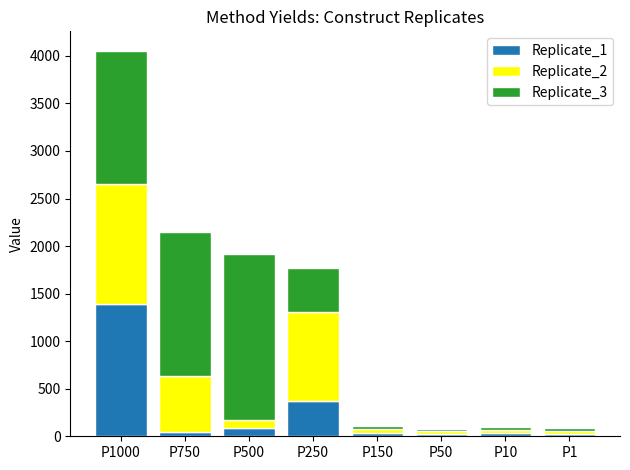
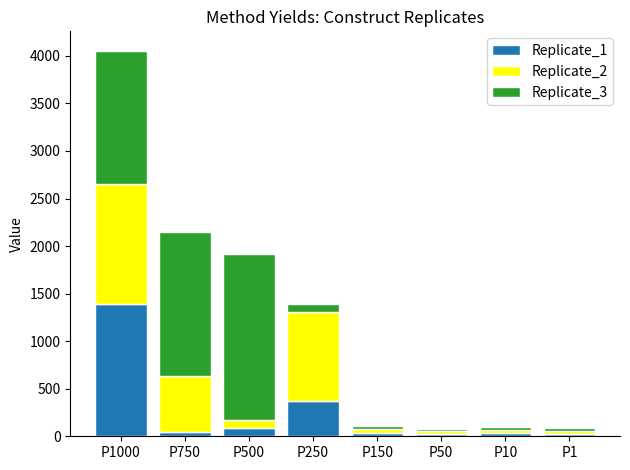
Replicate_3, P250: 500 -> 100
